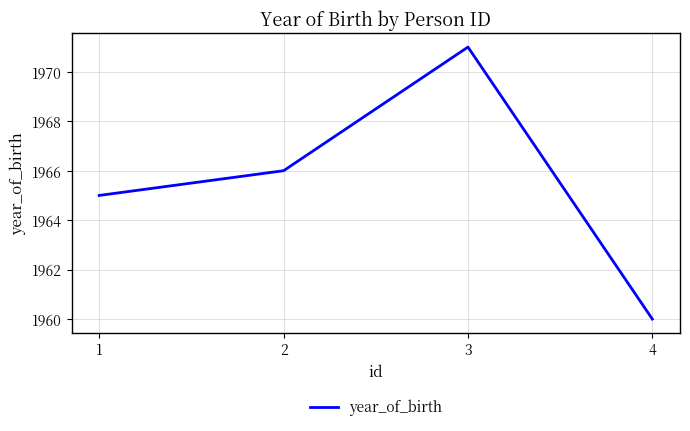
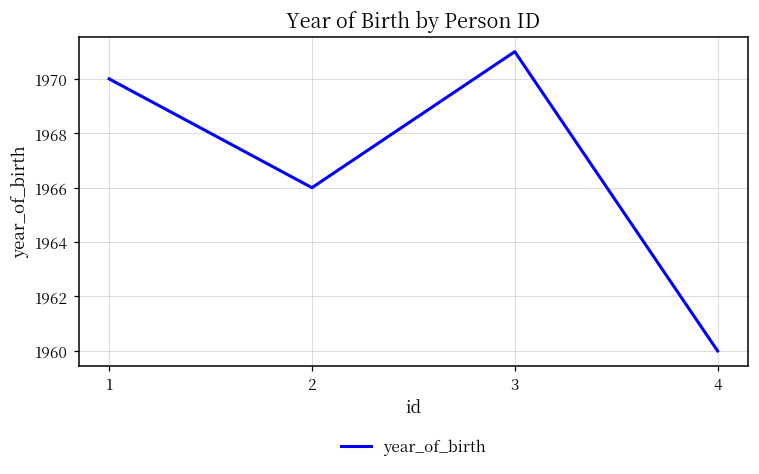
1: 1965 -> 1970
